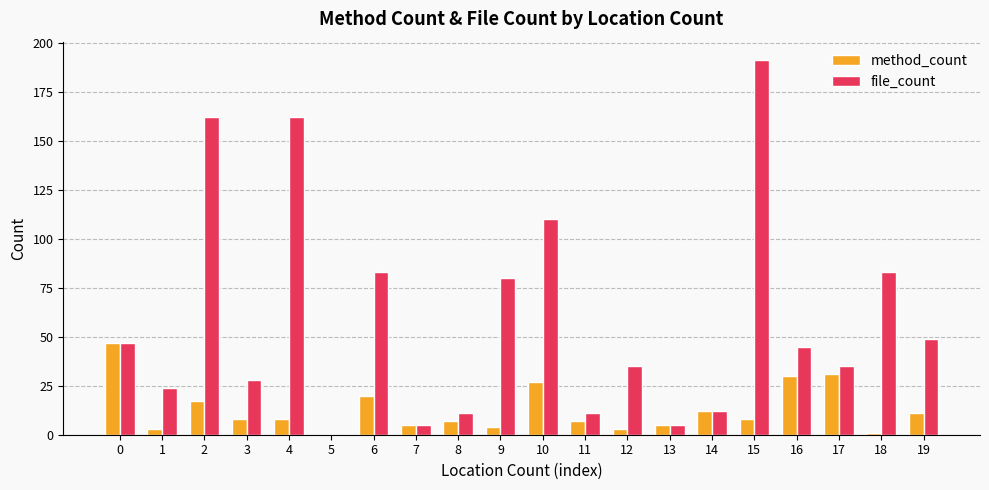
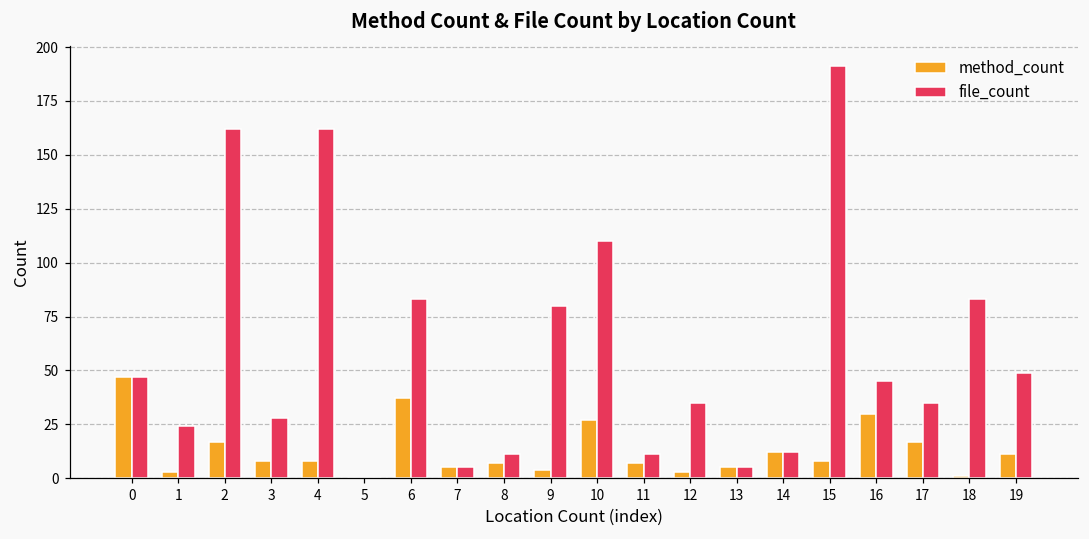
method_count, 6: 20 -> 37
method_count, 17: 31 -> 17
